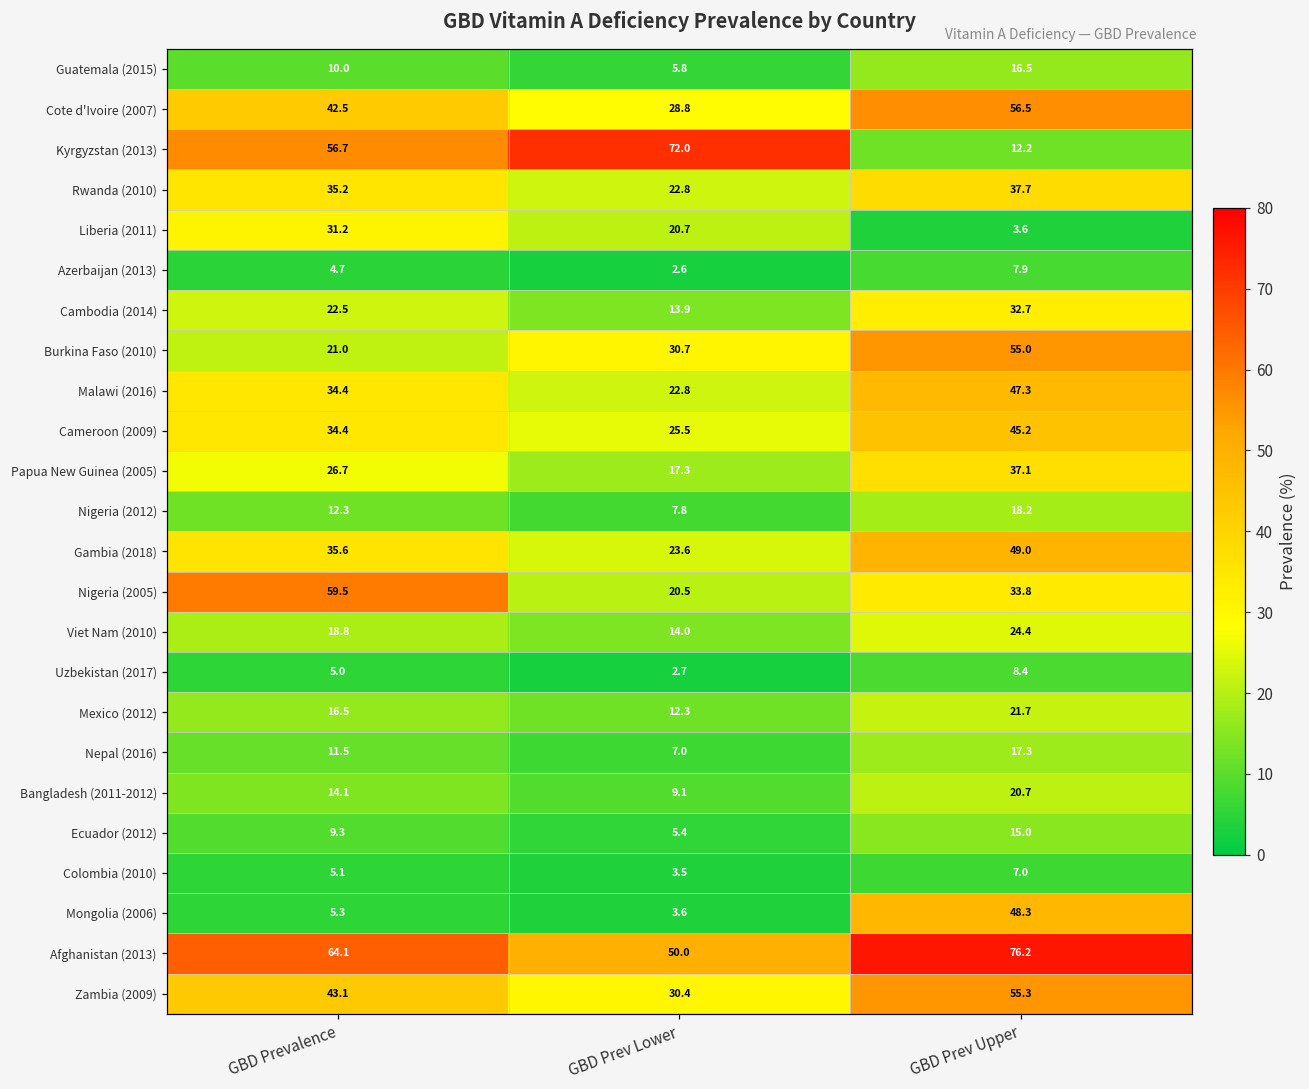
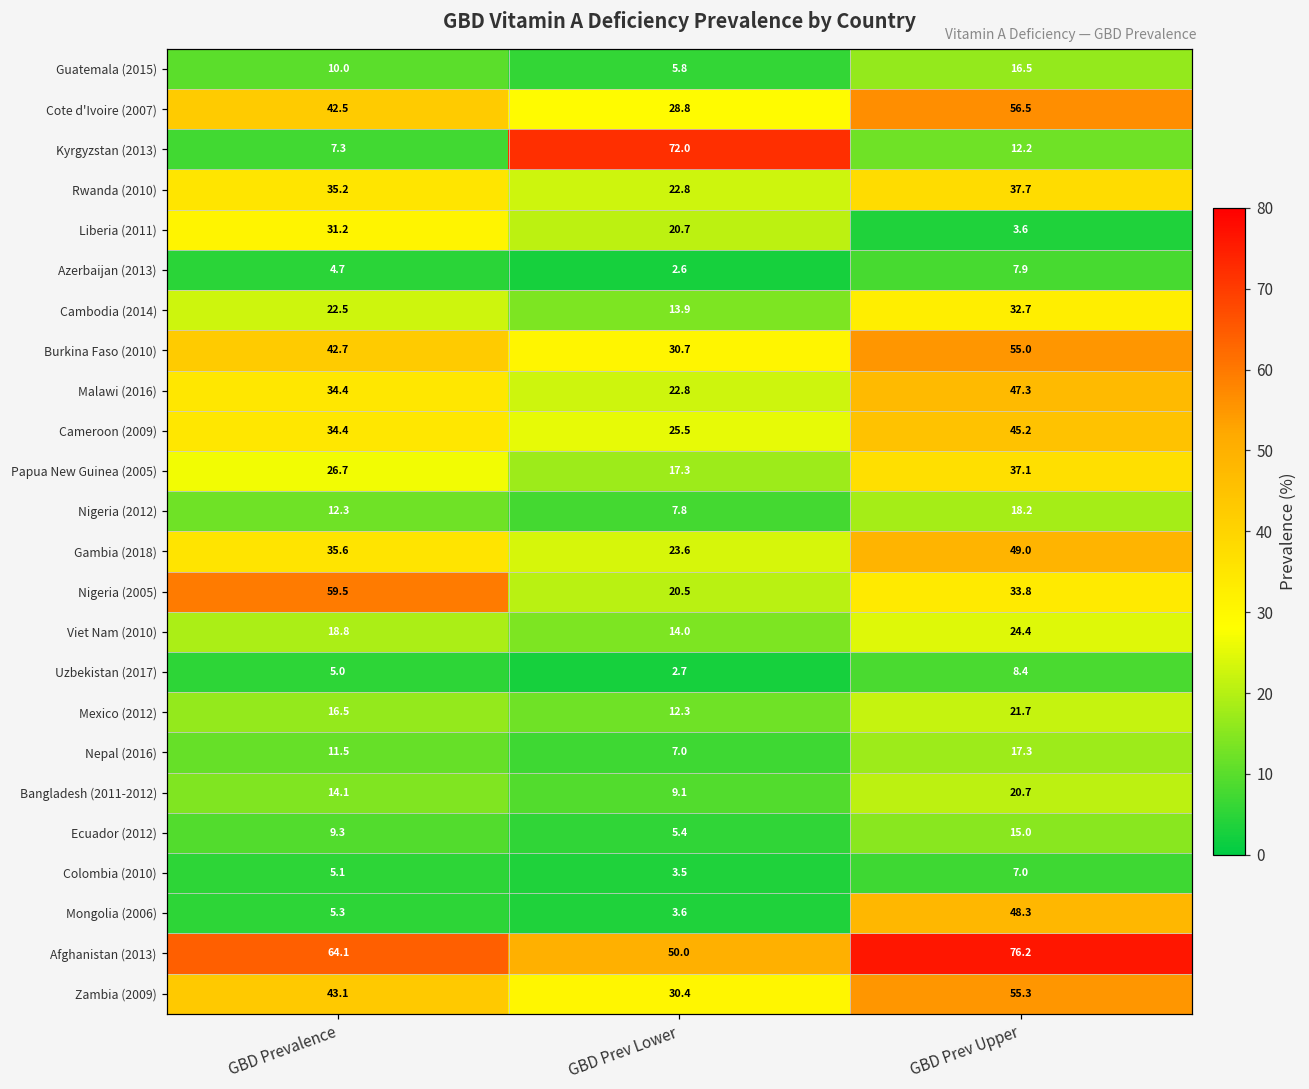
Kyrgyzstan (2013), GBD Prevalence: 56.7 -> 7.3
Burkina Faso (2010), GBD Prevalence: 21.0 -> 42.7
